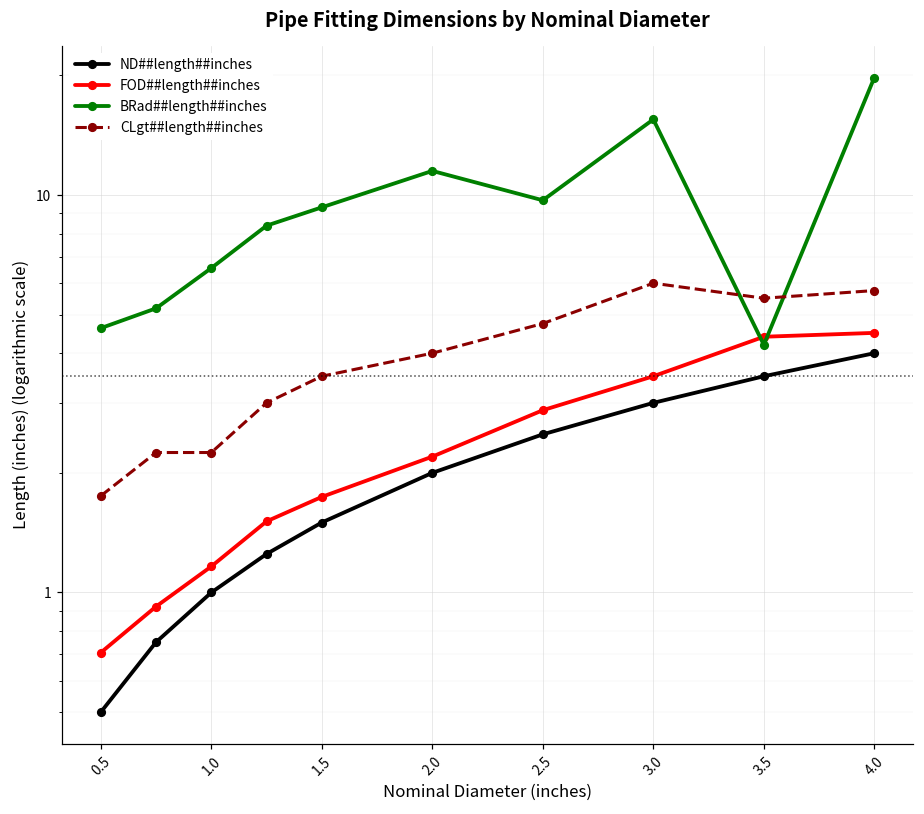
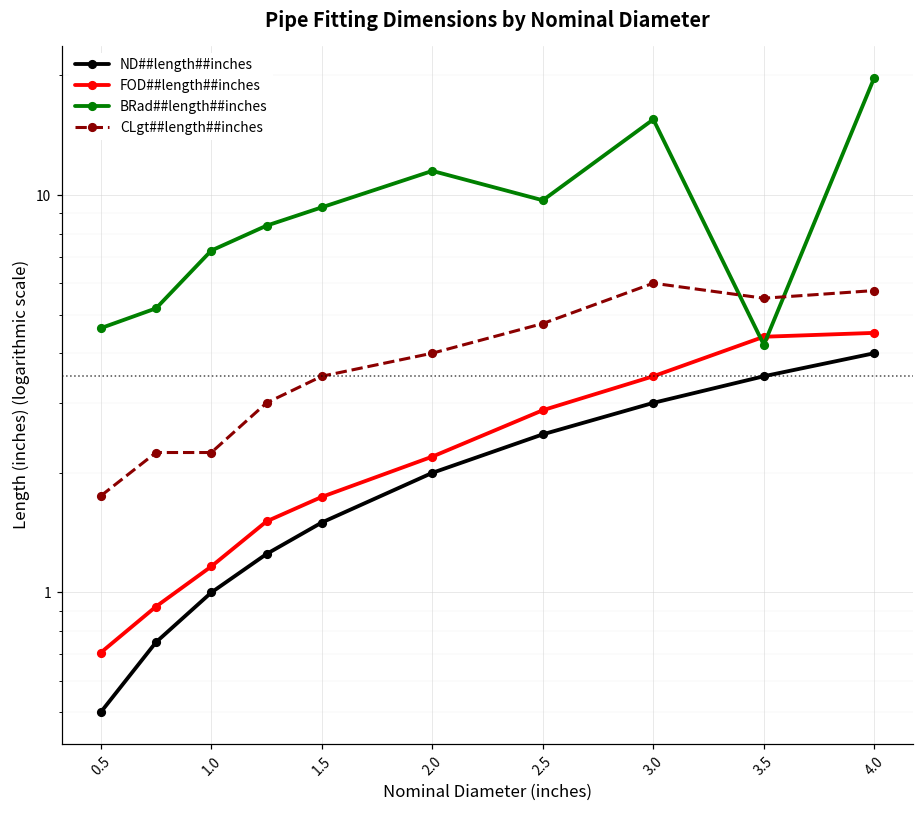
BRad##length##inches, 1.0: 6.6 -> 7.3
